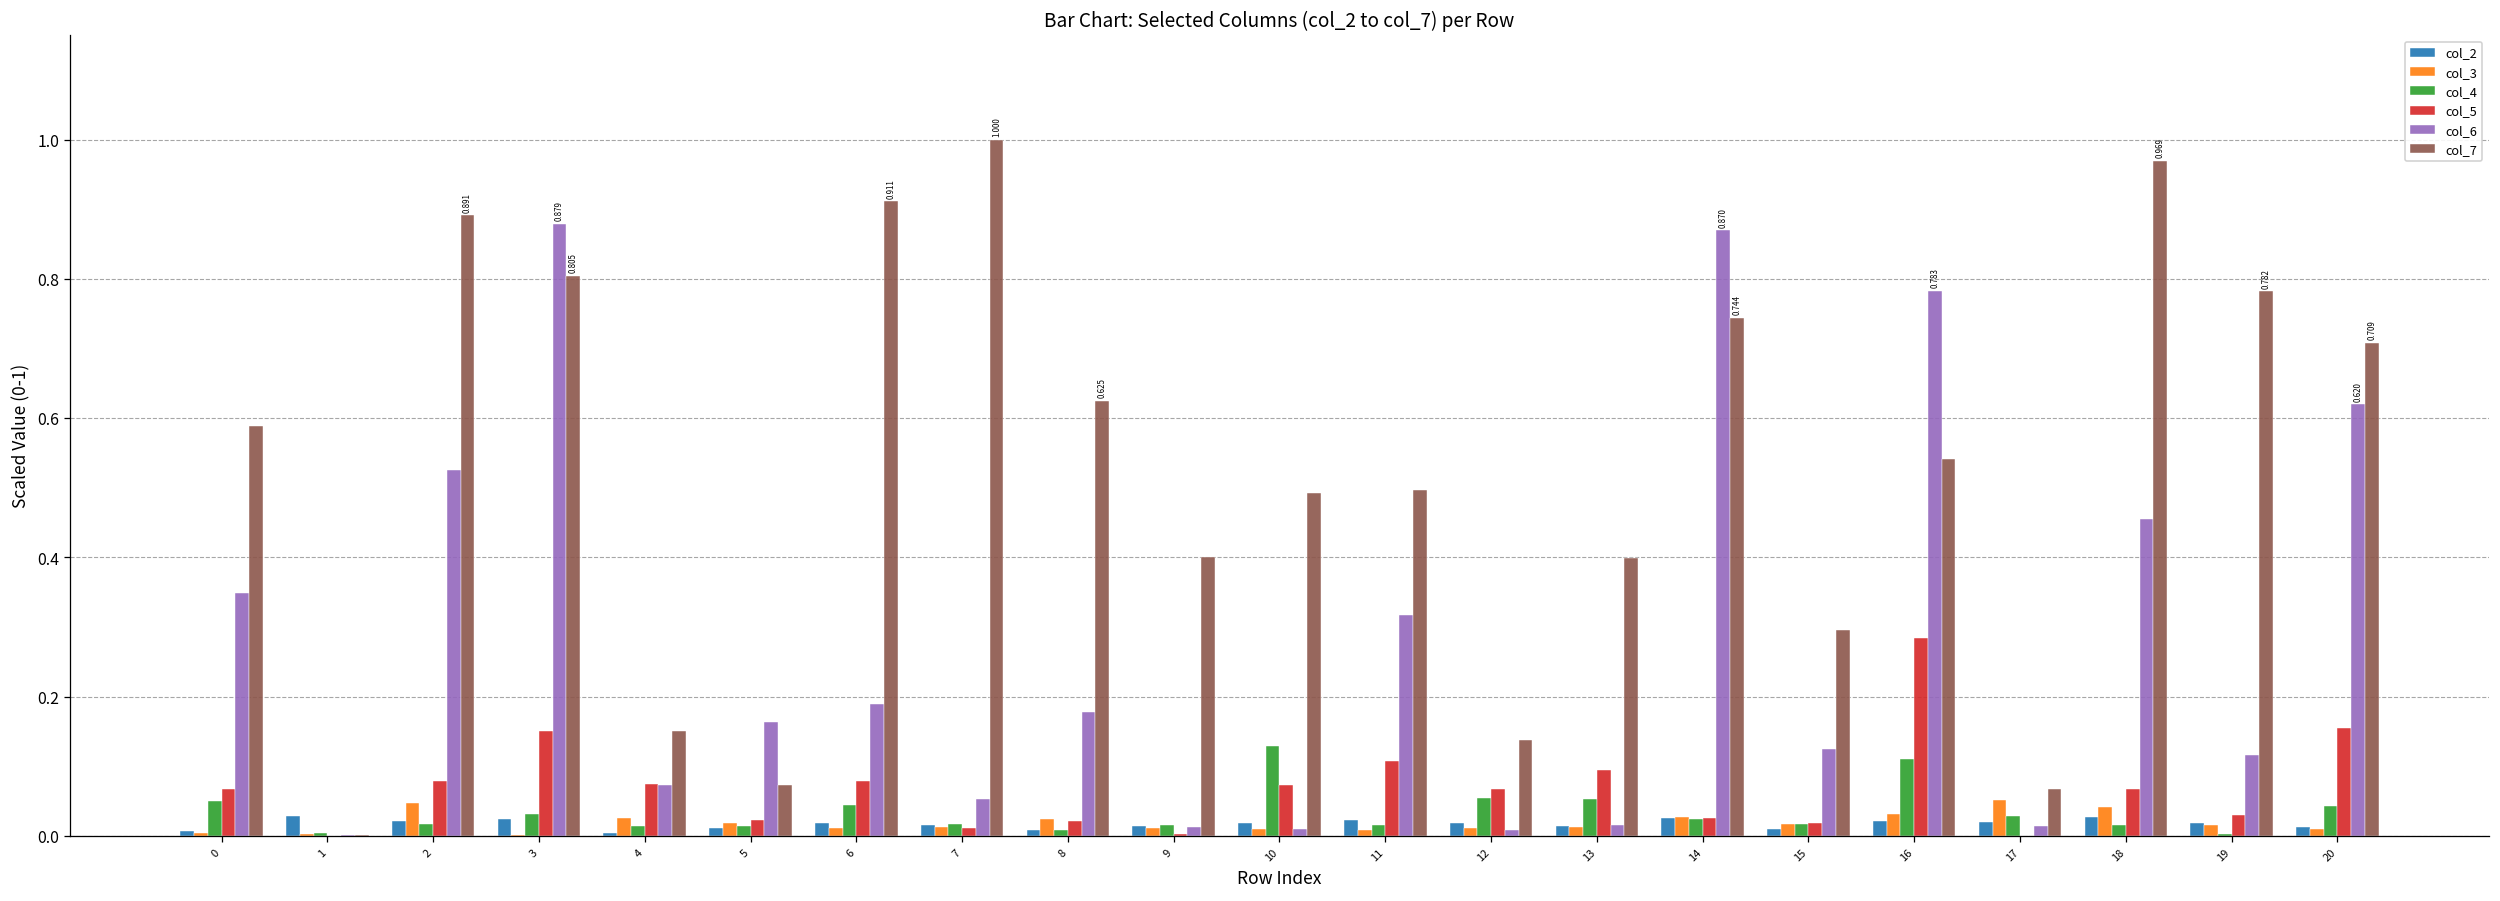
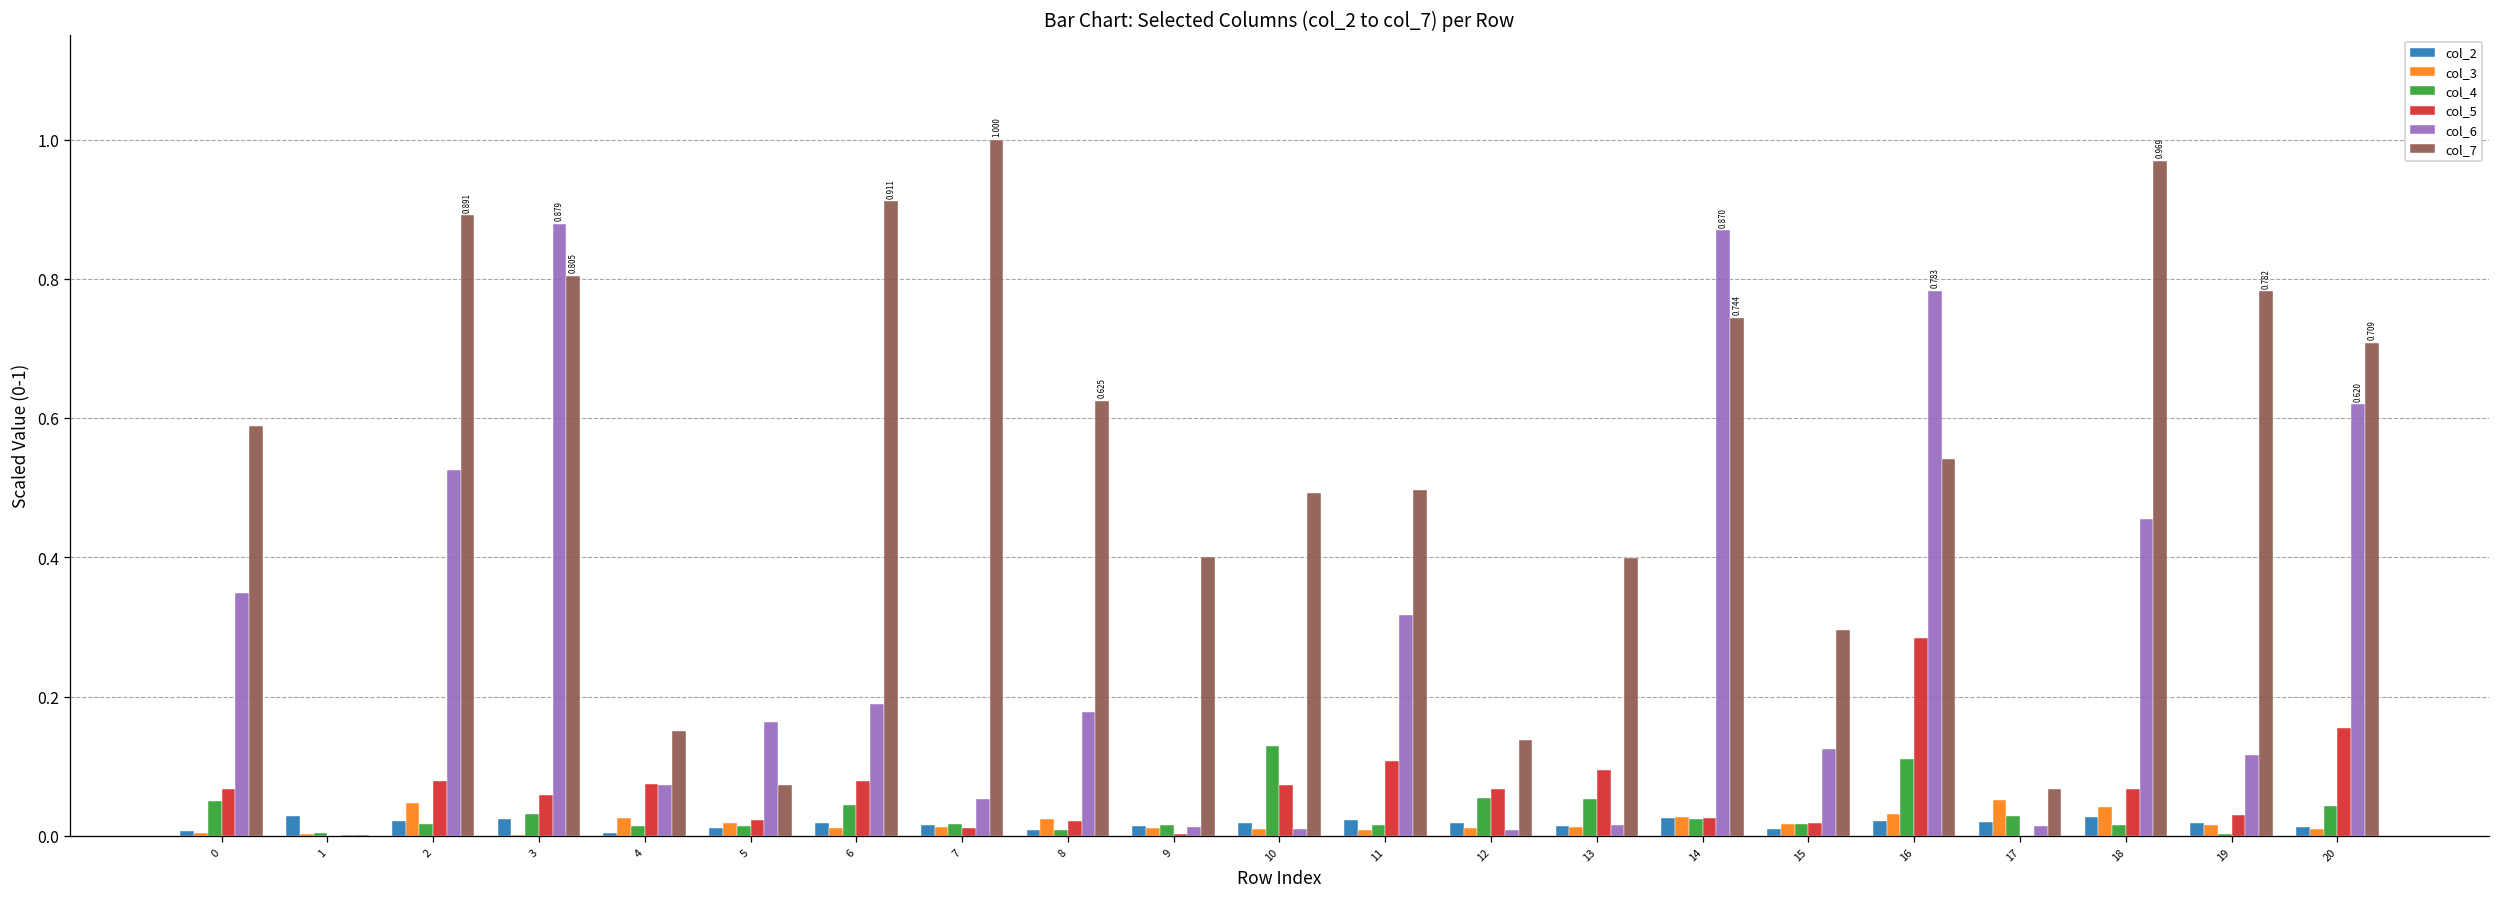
col_5, 3: 0.15 -> 0.06
